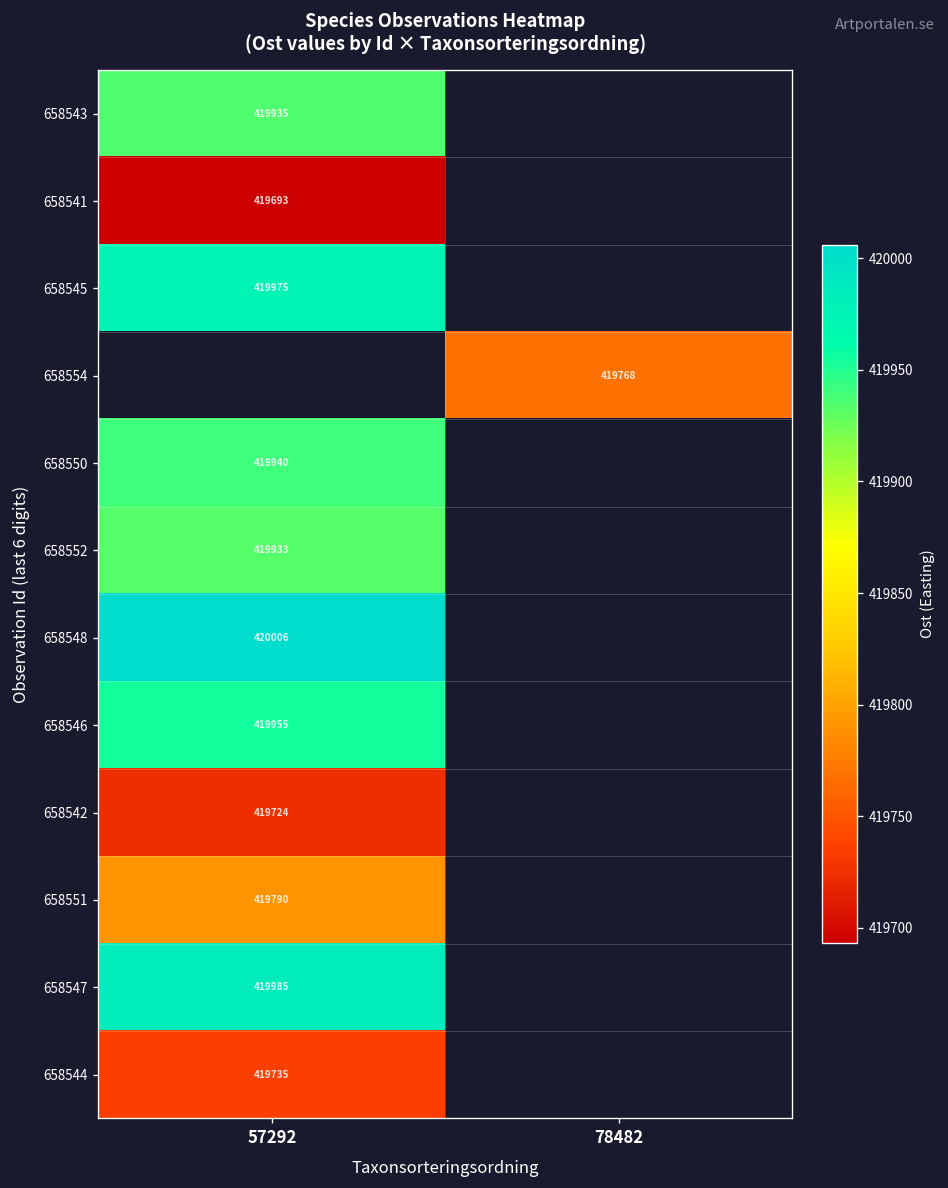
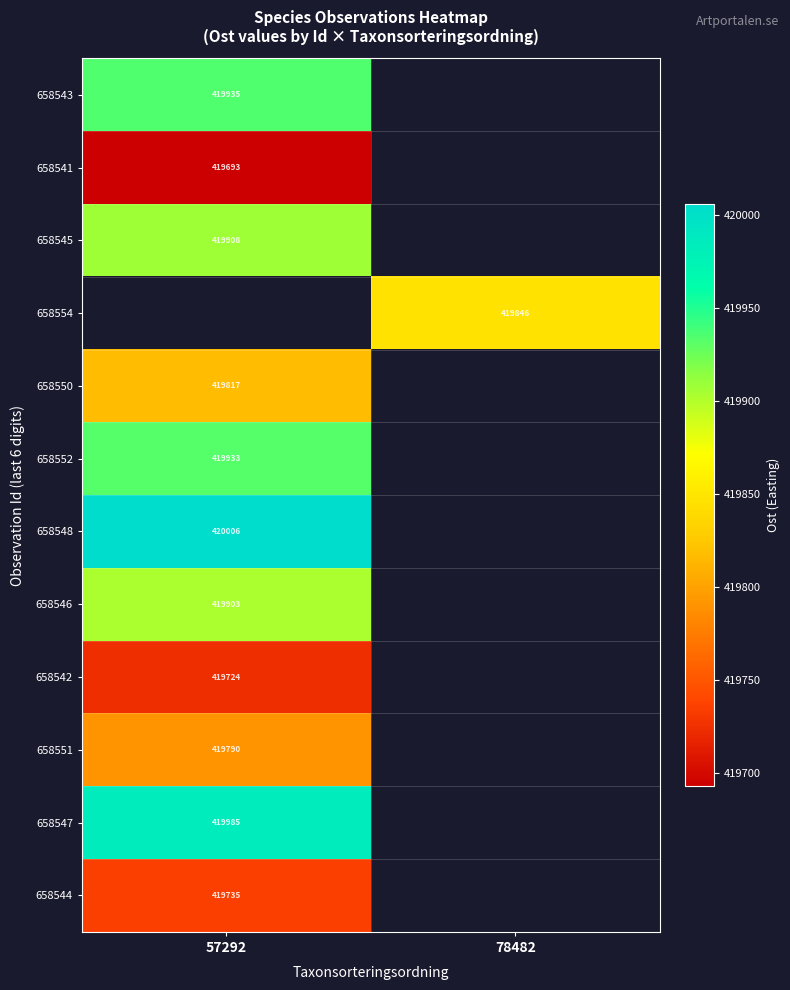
658545, 57292: 419975 -> 419908
658554, 78482: 419768 -> 419846
658550, 57292: 419940 -> 419817
658546, 57292: 419955 -> 419903
